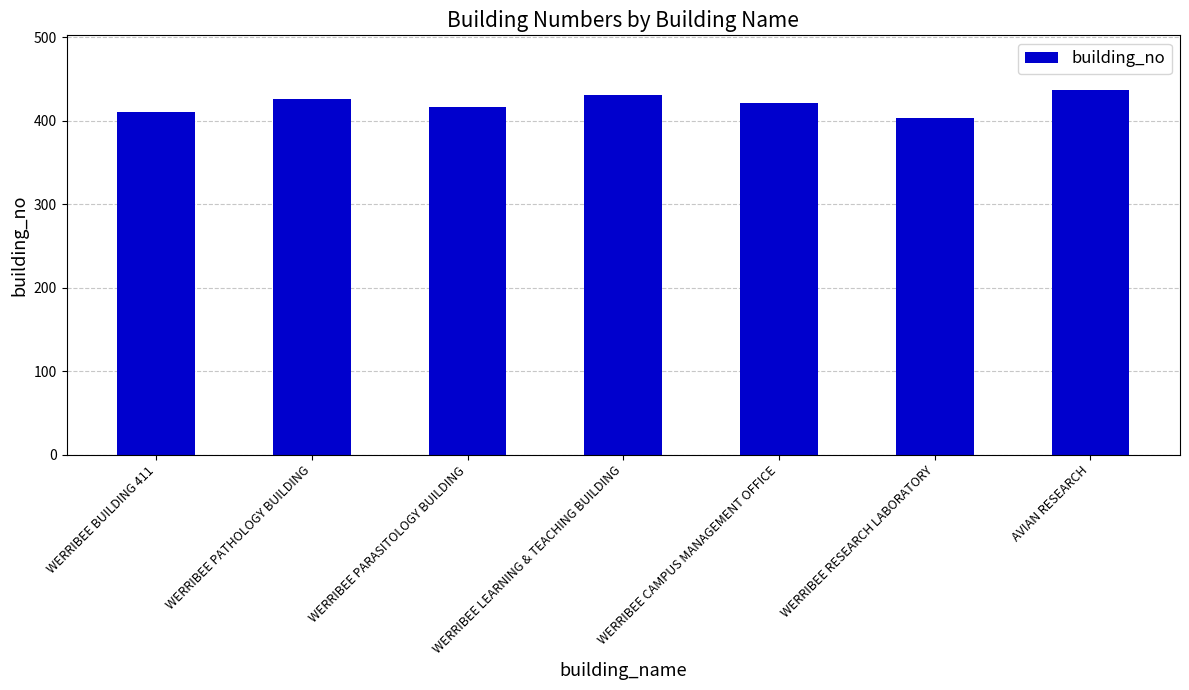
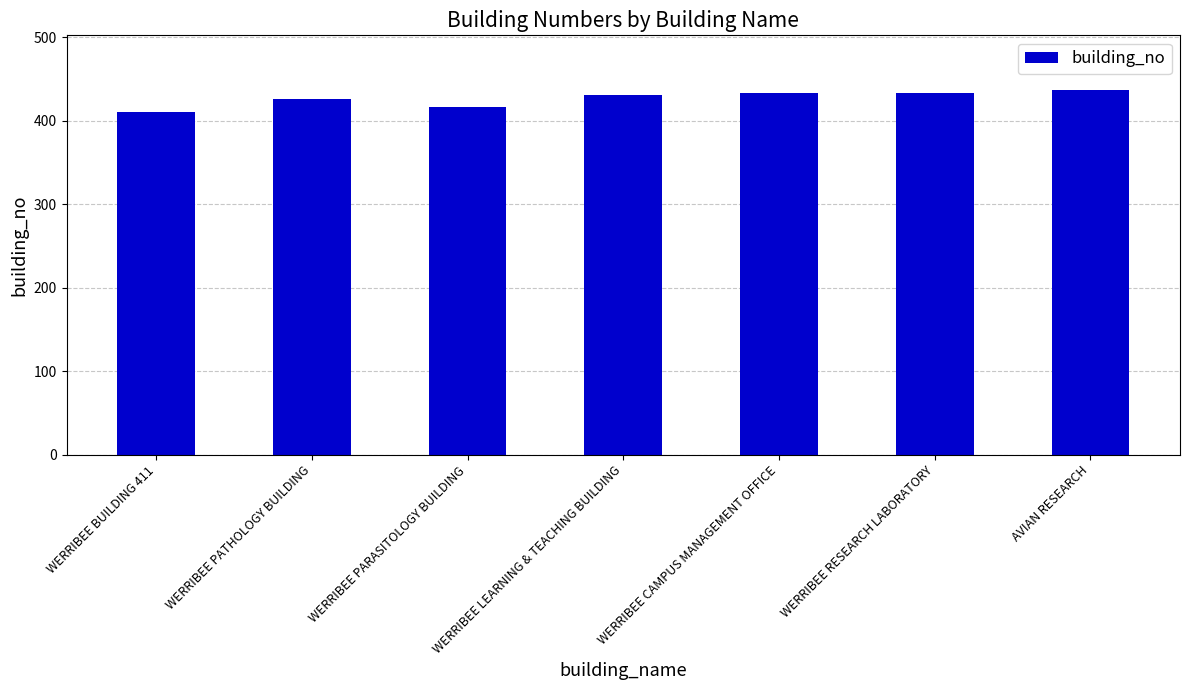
WERRIBEE CAMPUS MANAGEMENT OFFICE: 420 -> 430
WERRIBEE RESEARCH LABORATORY: 400 -> 430
